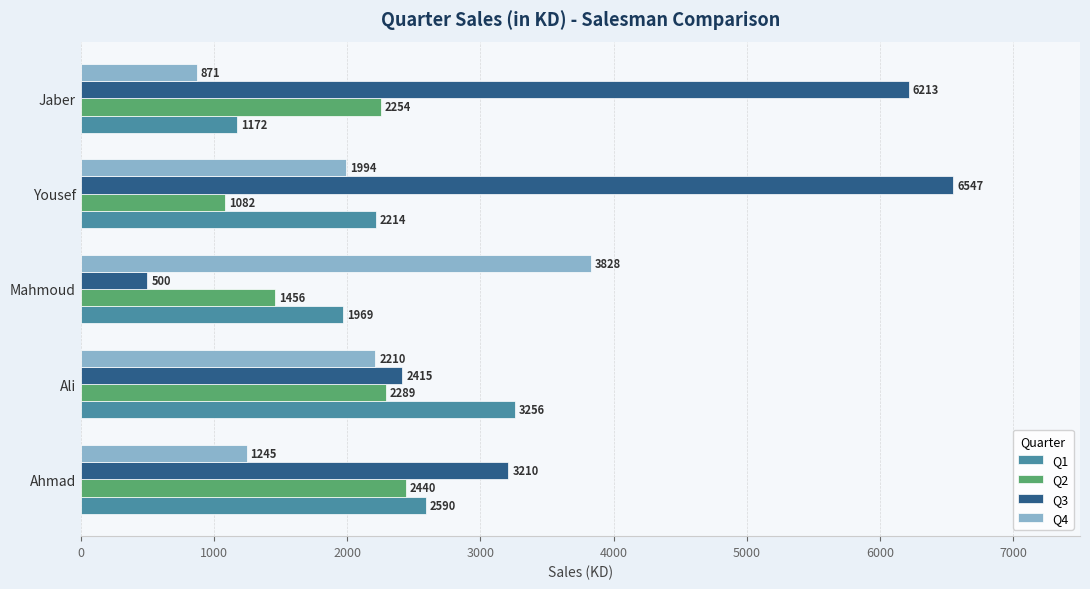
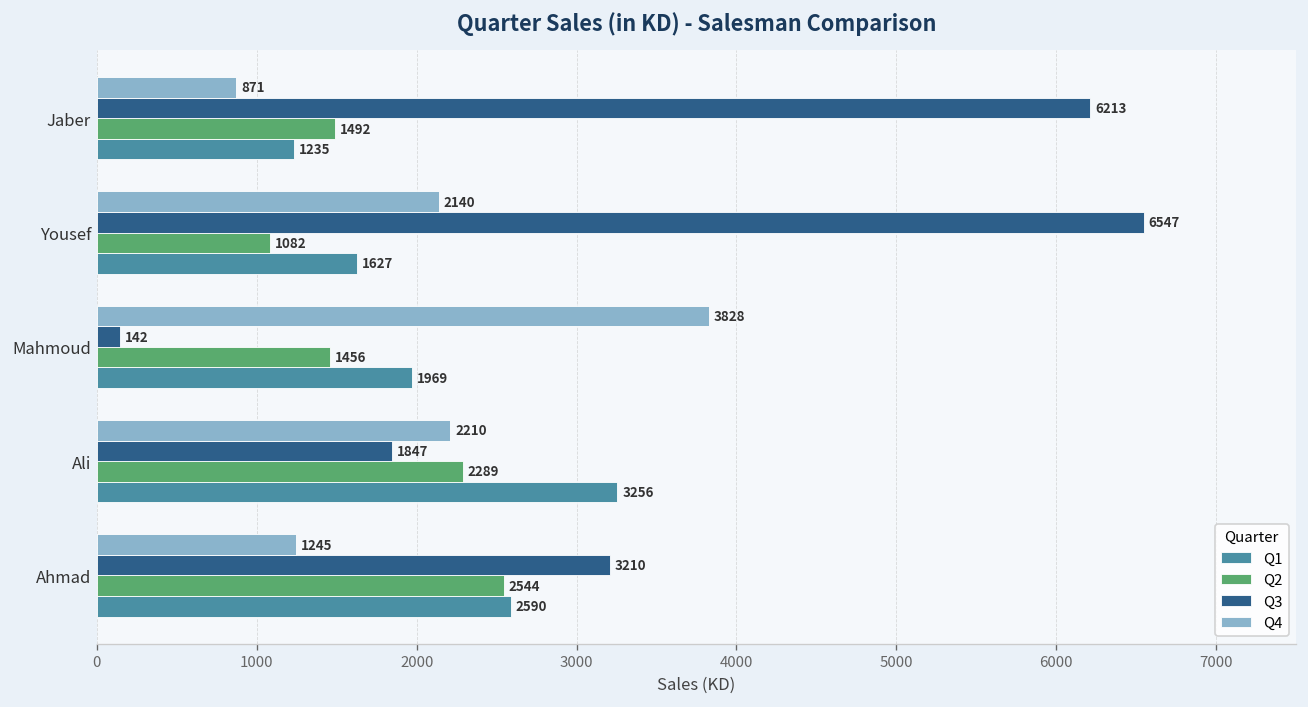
Q2, Jaber: 2254 -> 1492
Q1, Jaber: 1172 -> 1235
Q4, Yousef: 1994 -> 2140
Q1, Yousef: 2214 -> 1627
Q3, Mahmoud: 500 -> 142
Q3, Ali: 2415 -> 1847
Q2, Ahmad: 2440 -> 2544
